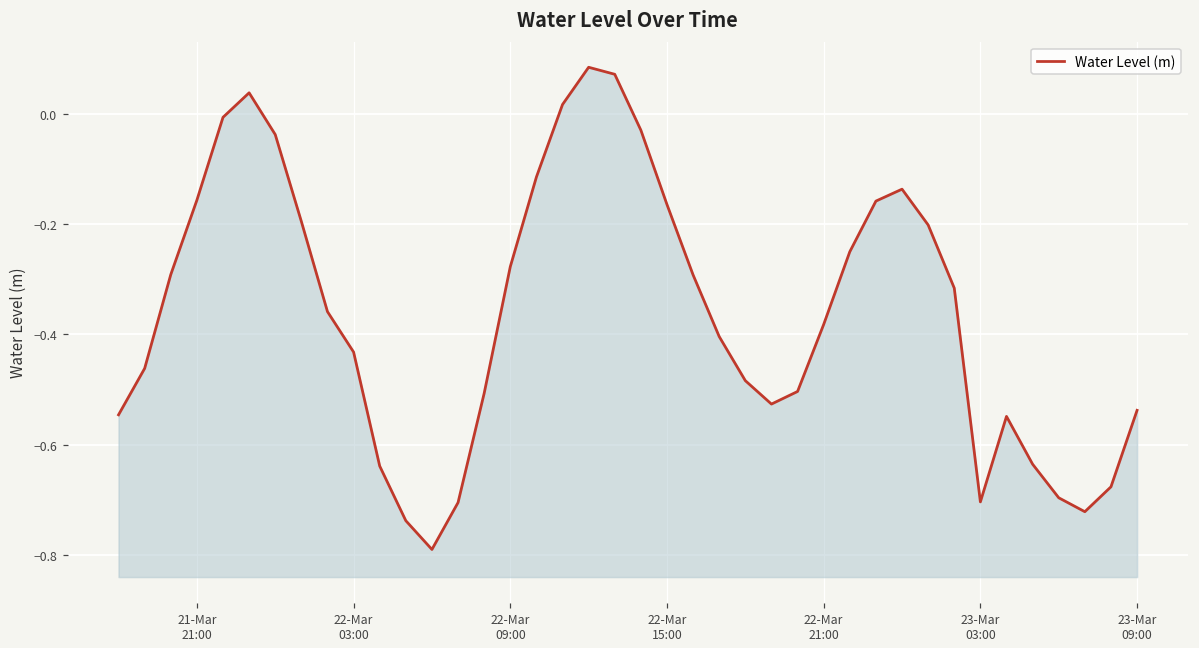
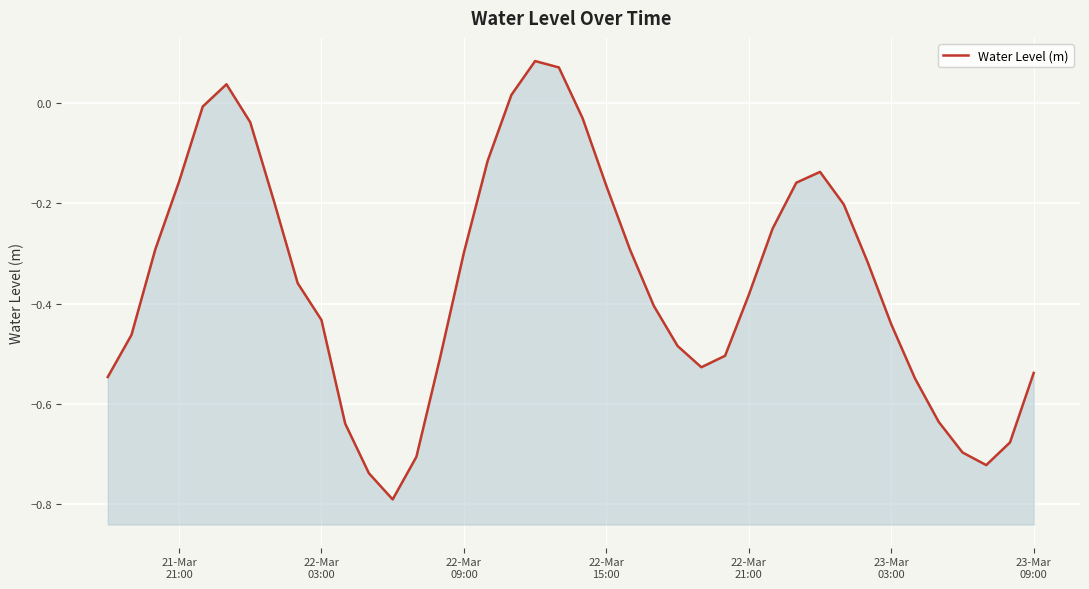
22-Mar 09:00: -0.28 -> -0.30
23-Mar 03:00: -0.70 -> -0.44
